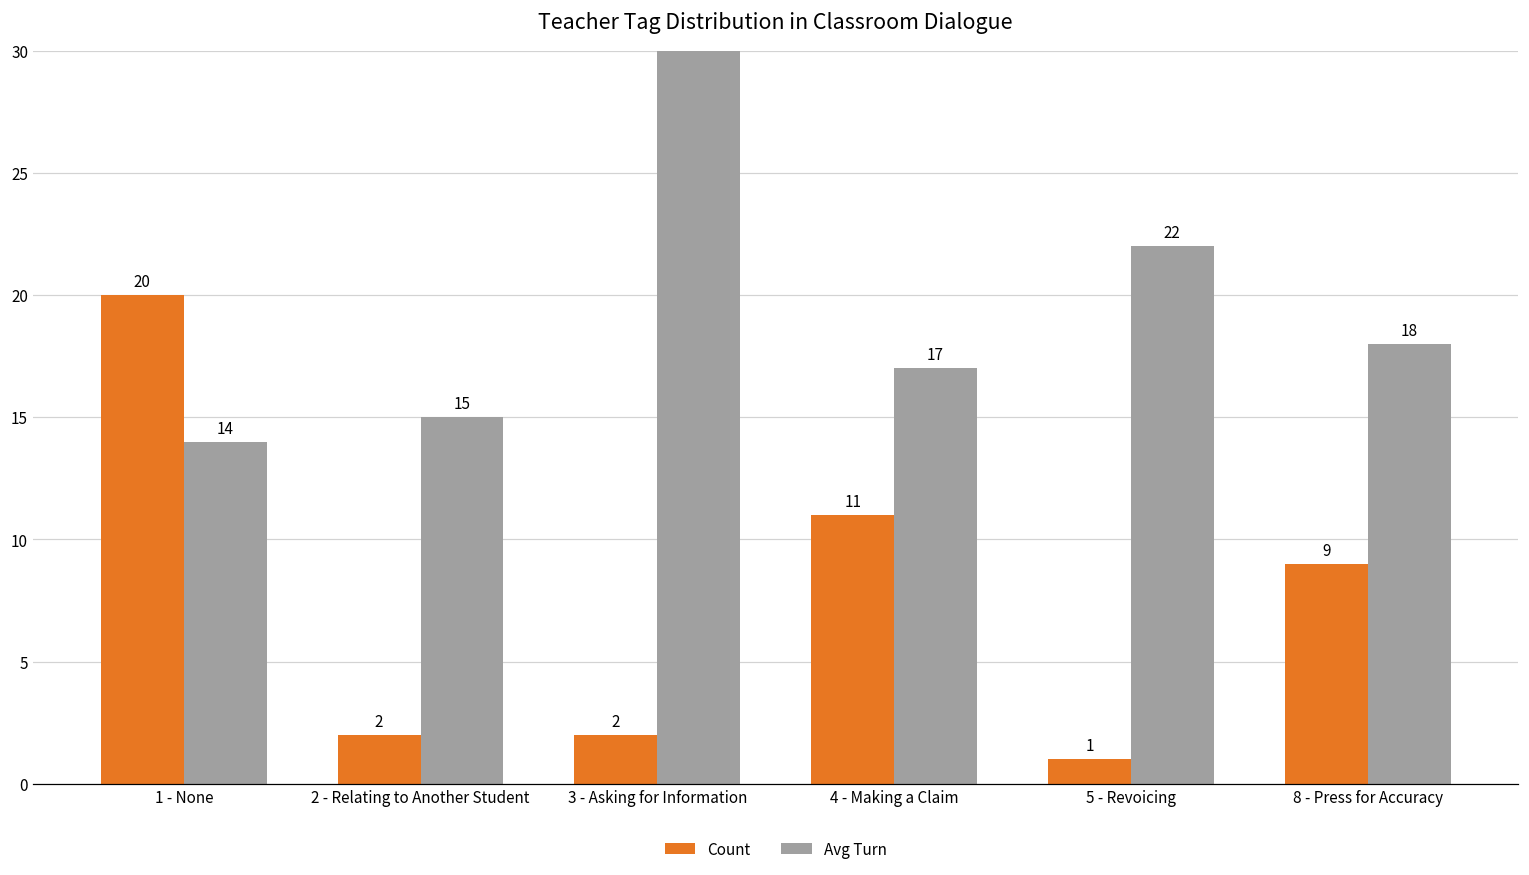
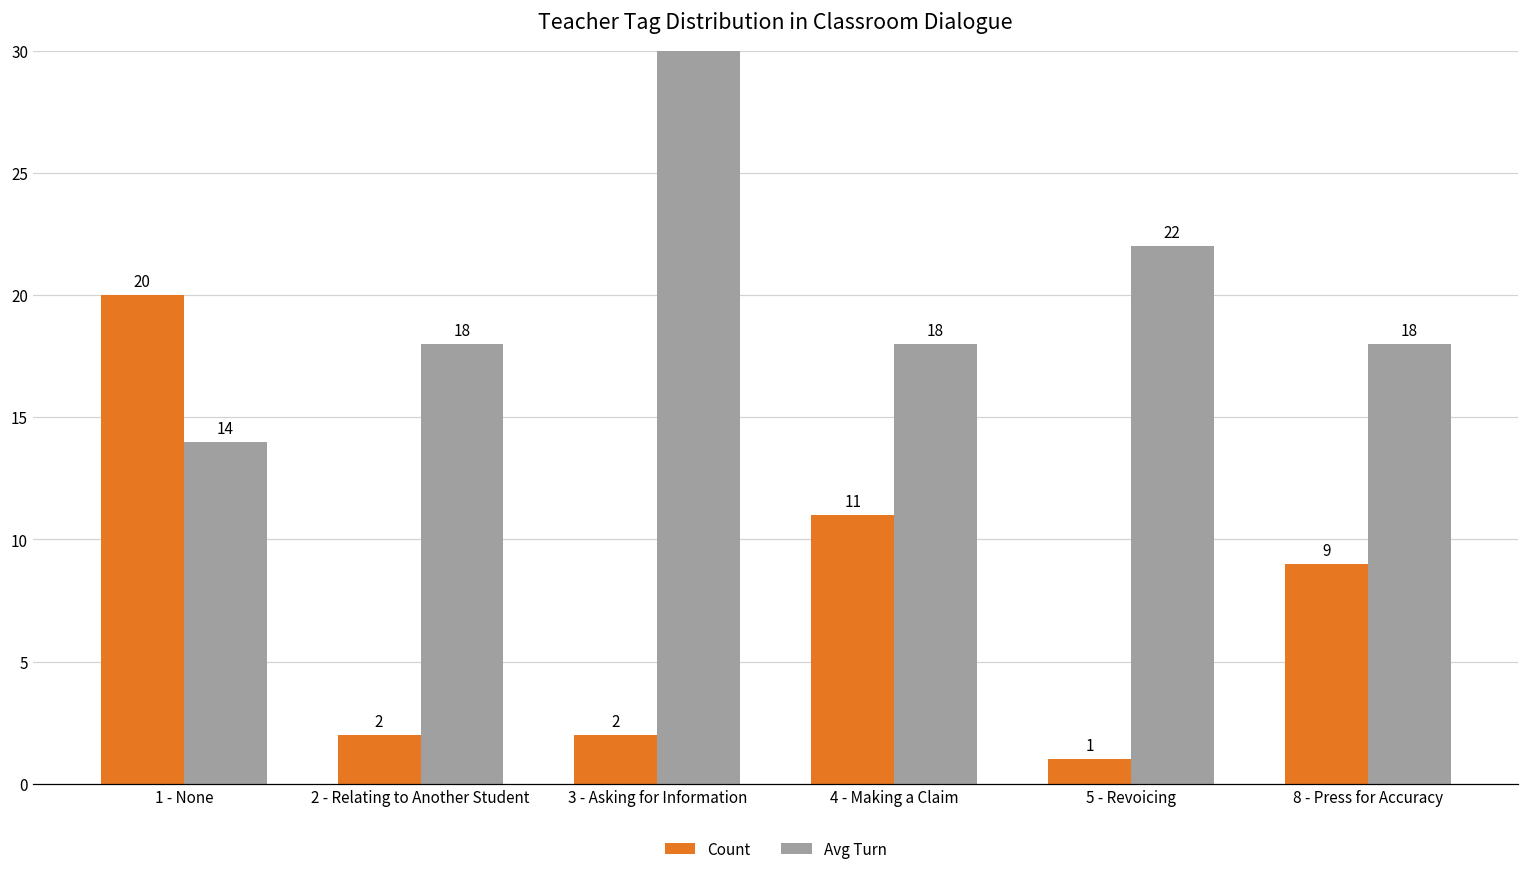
Avg Turn, 2 - Relating to Another Student: 15 -> 18
Avg Turn, 4 - Making a Claim: 17 -> 18
